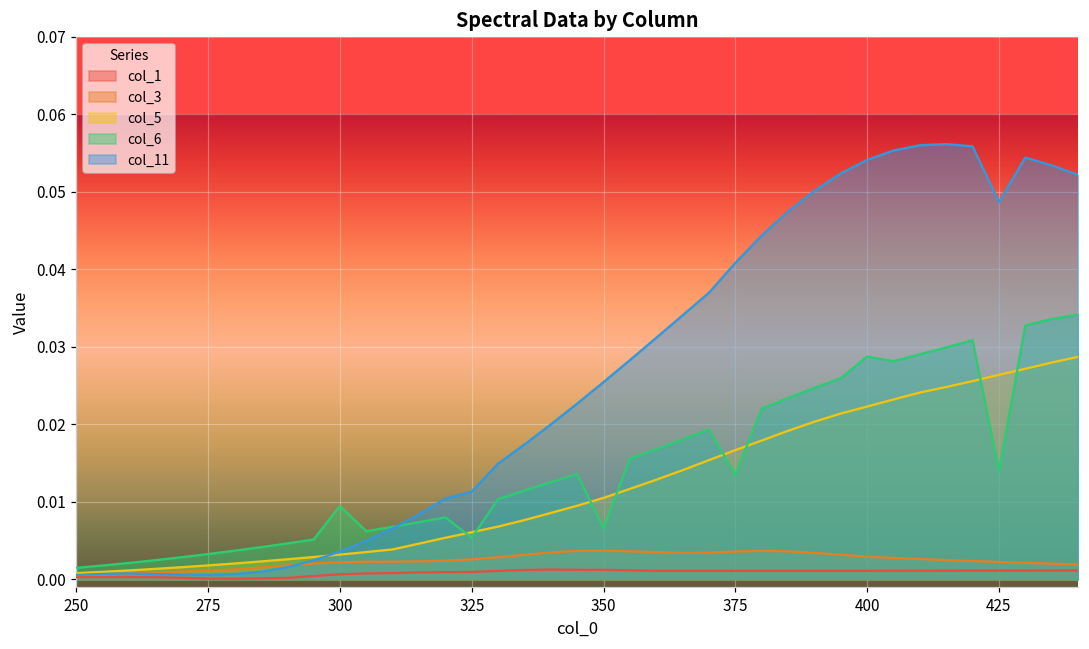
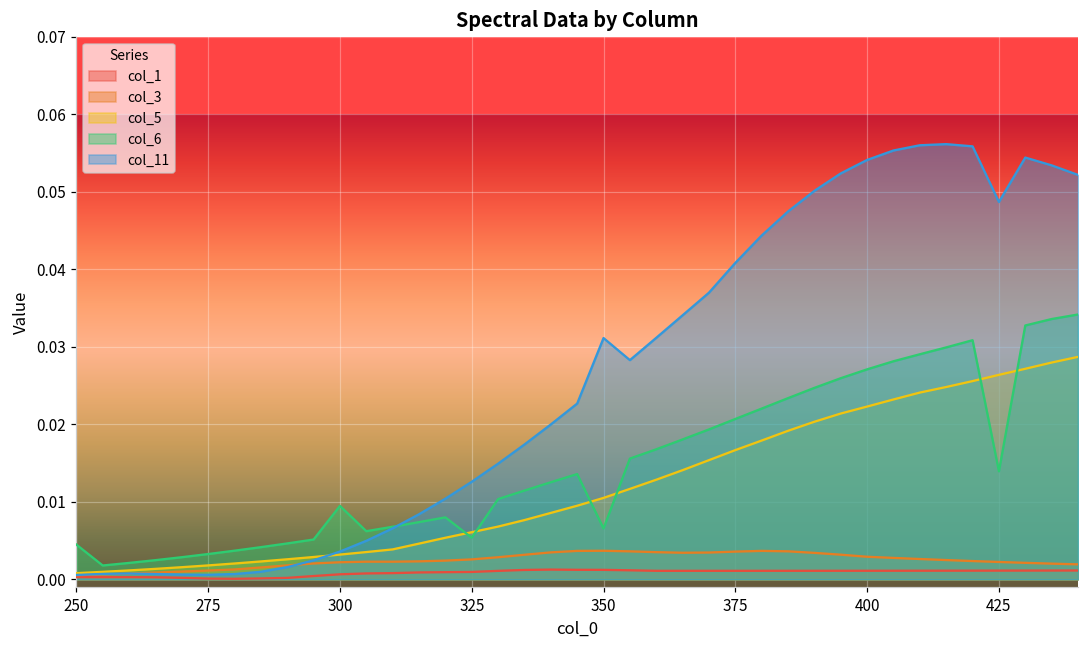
col_6, 250: 0.001 -> 0.004
col_11, 325: 0.011 -> 0.013
col_11, 350: 0.025 -> 0.031
col_6, 375: 0.013 -> 0.021
col_6, 400: 0.029 -> 0.027
